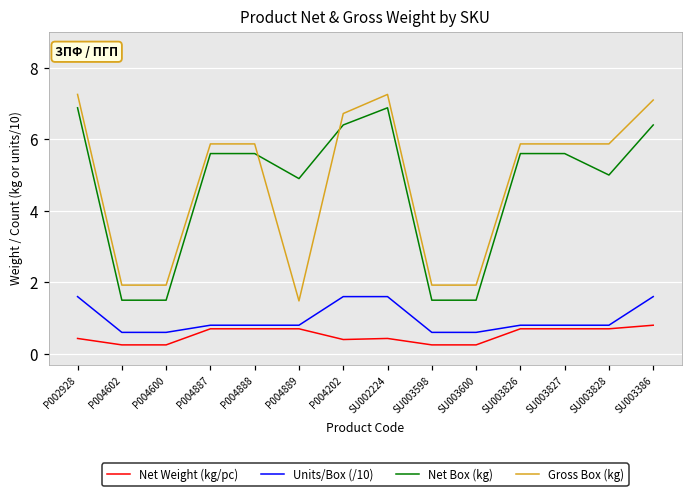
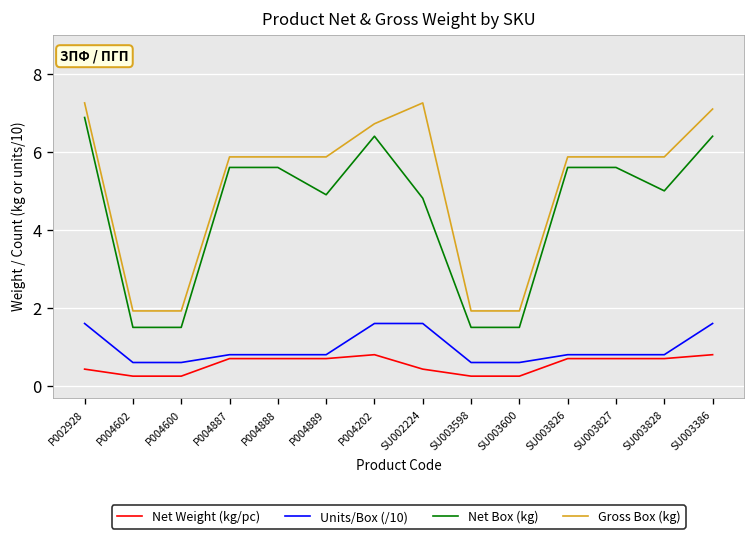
Gross Box (kg), P004889: 1.5 -> 5.9
Net Weight (kg/pc), P004202: 0.4 -> 0.8
Net Box (kg), SU002224: 6.9 -> 4.8
